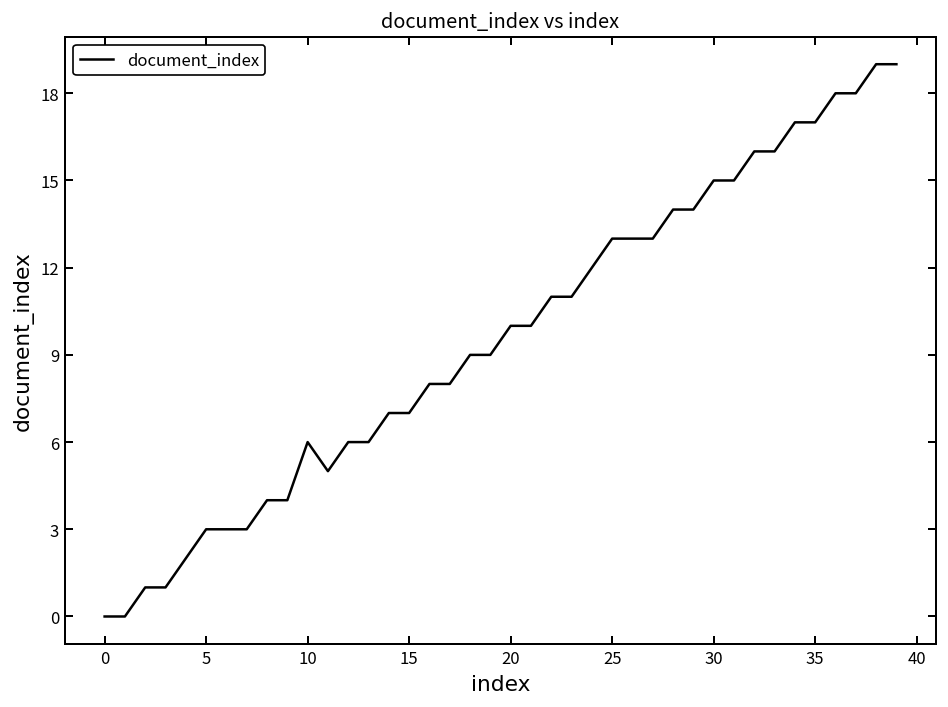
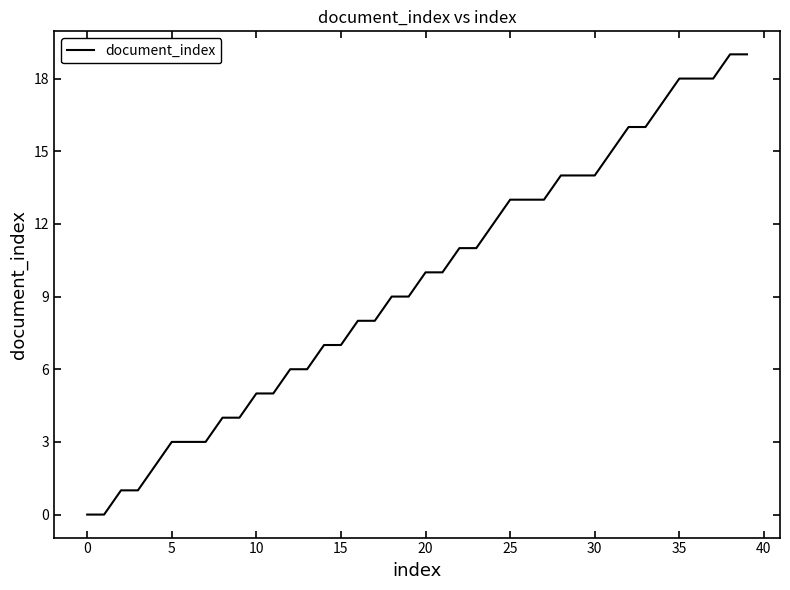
10: 6 -> 5
30: 15 -> 14
35: 17 -> 18
